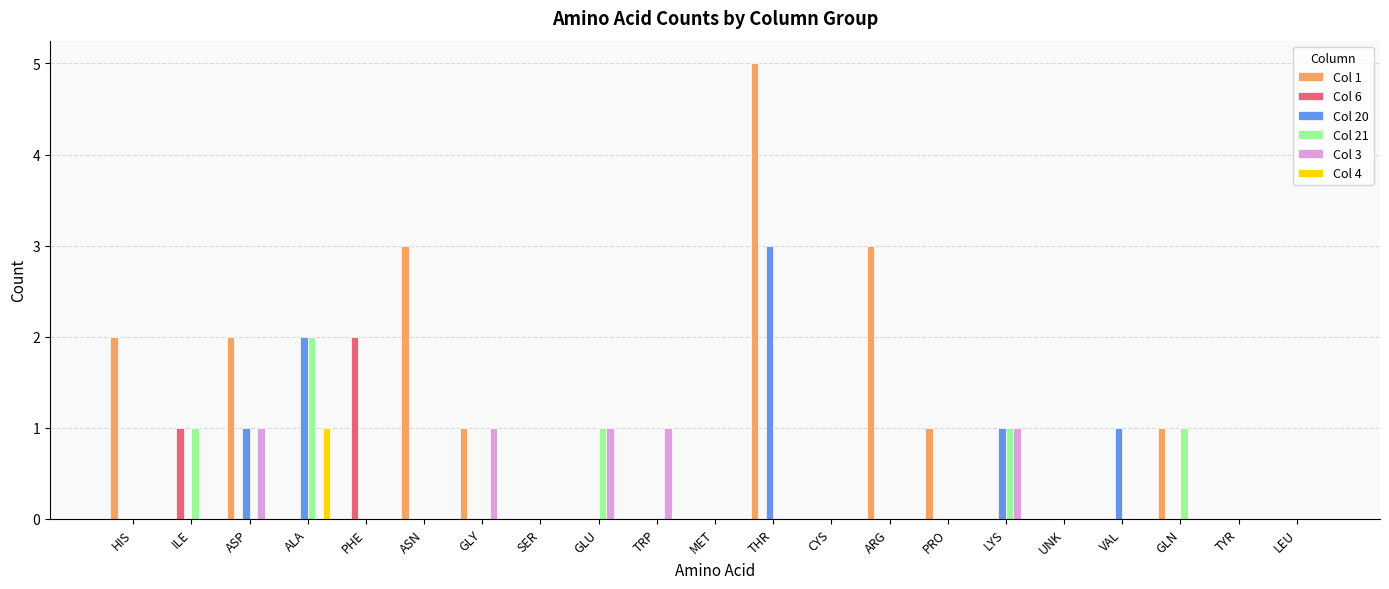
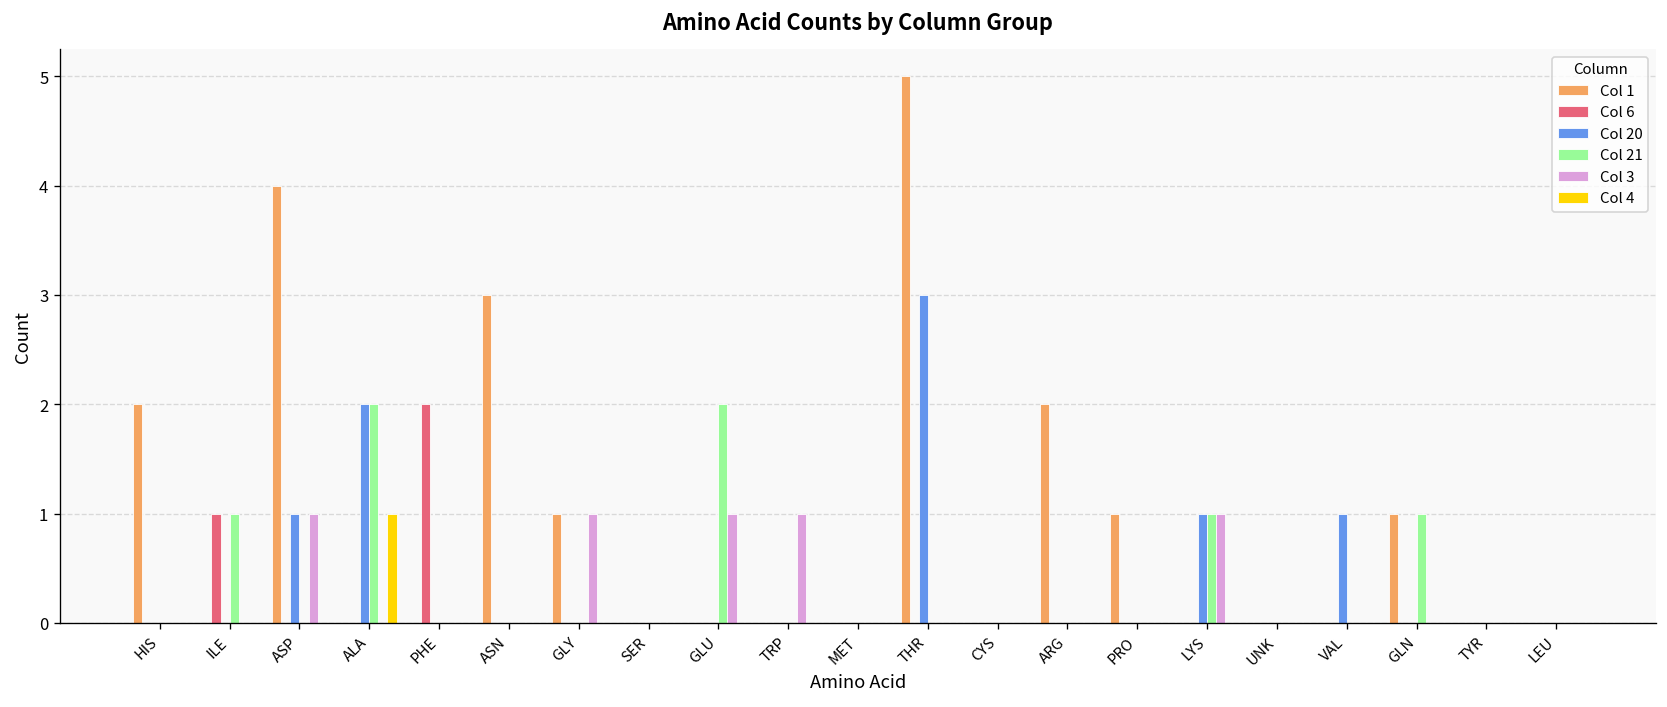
Col 1, ASP: 2 -> 4
Col 21, GLU: 1 -> 2
Col 1, ARG: 3 -> 2
